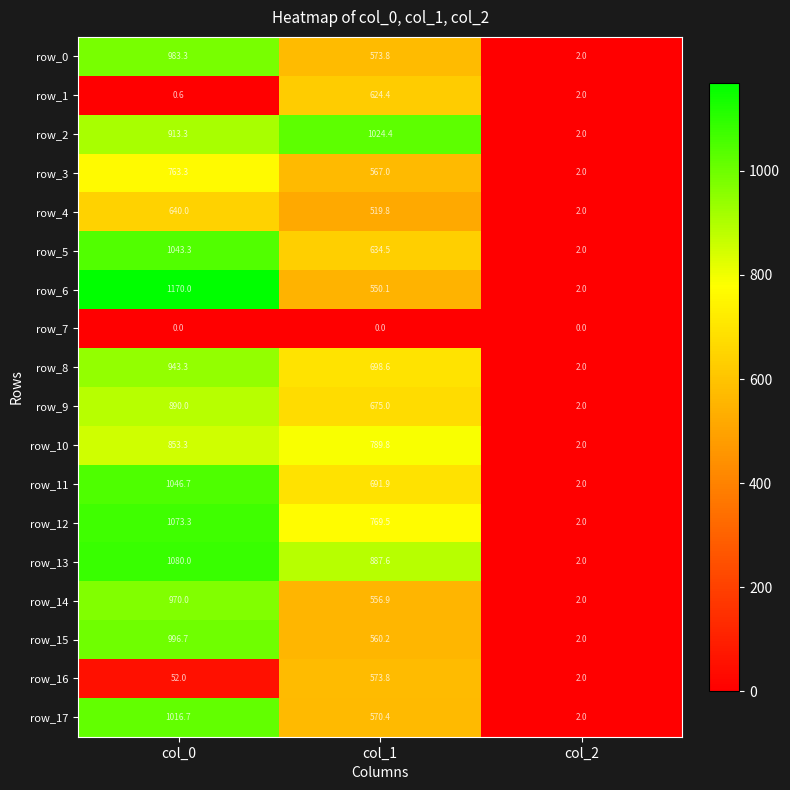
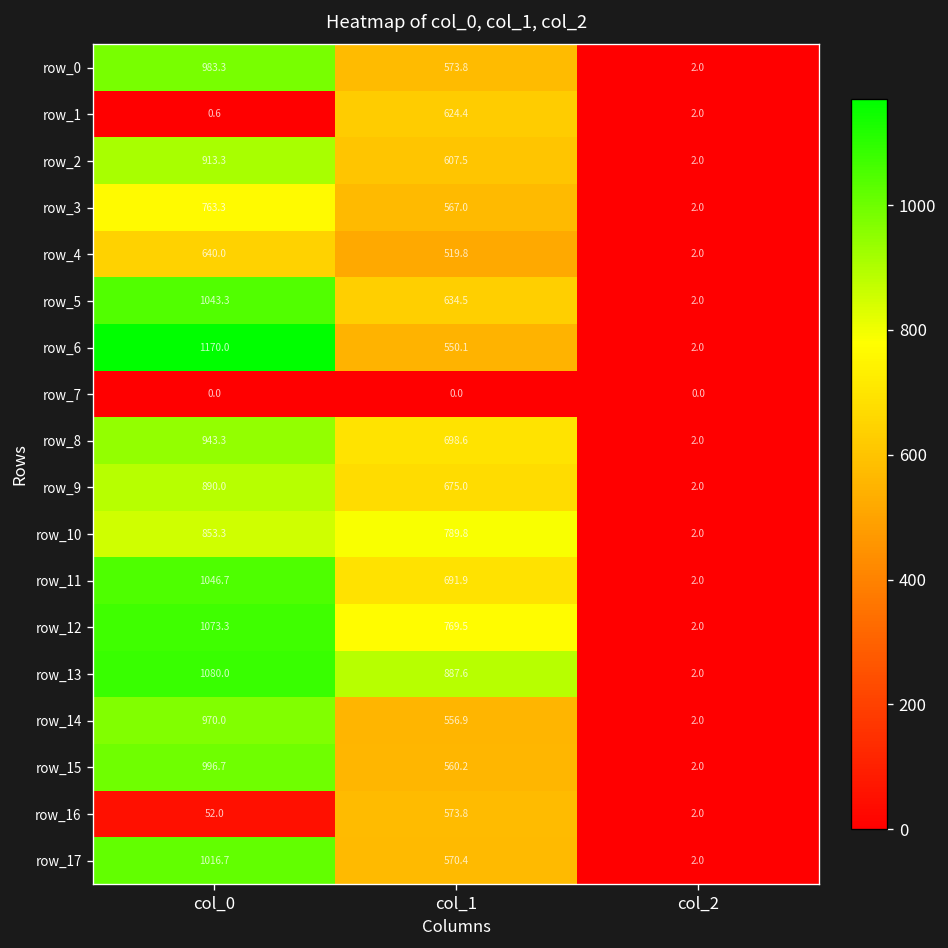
row_2, col_1: 1024.4 -> 607.5
